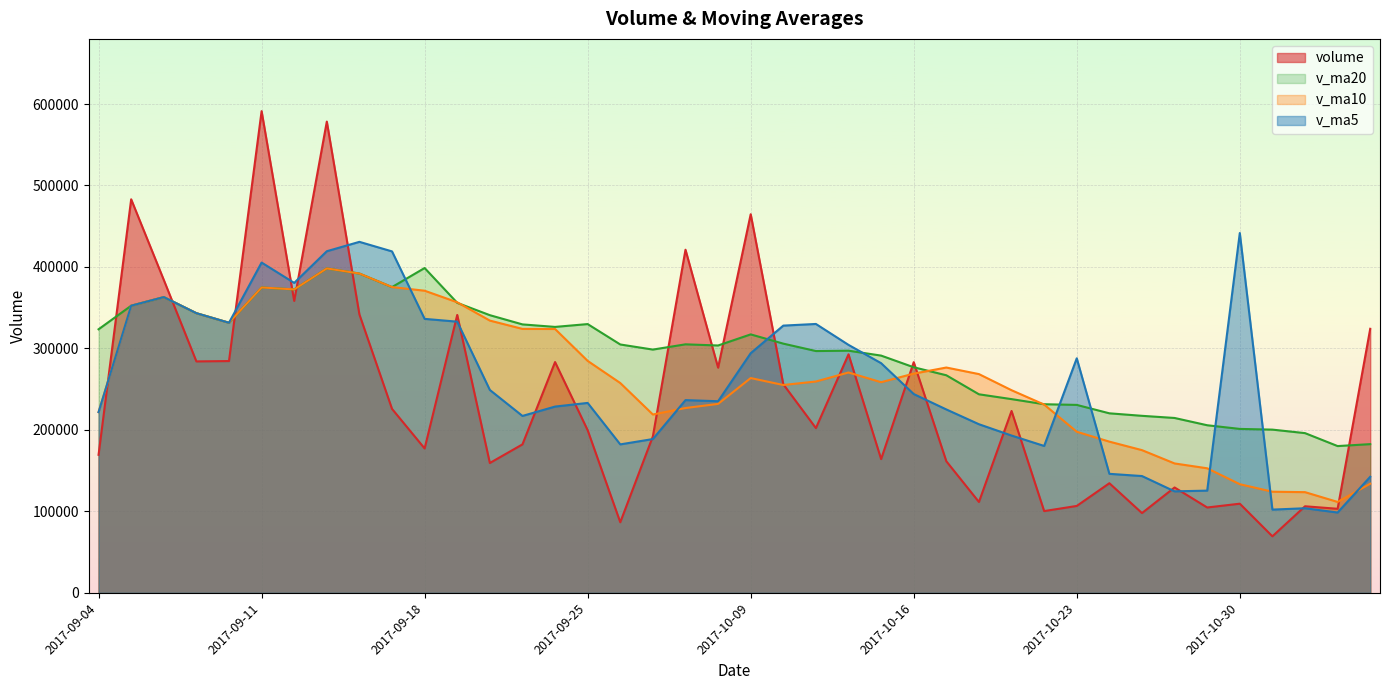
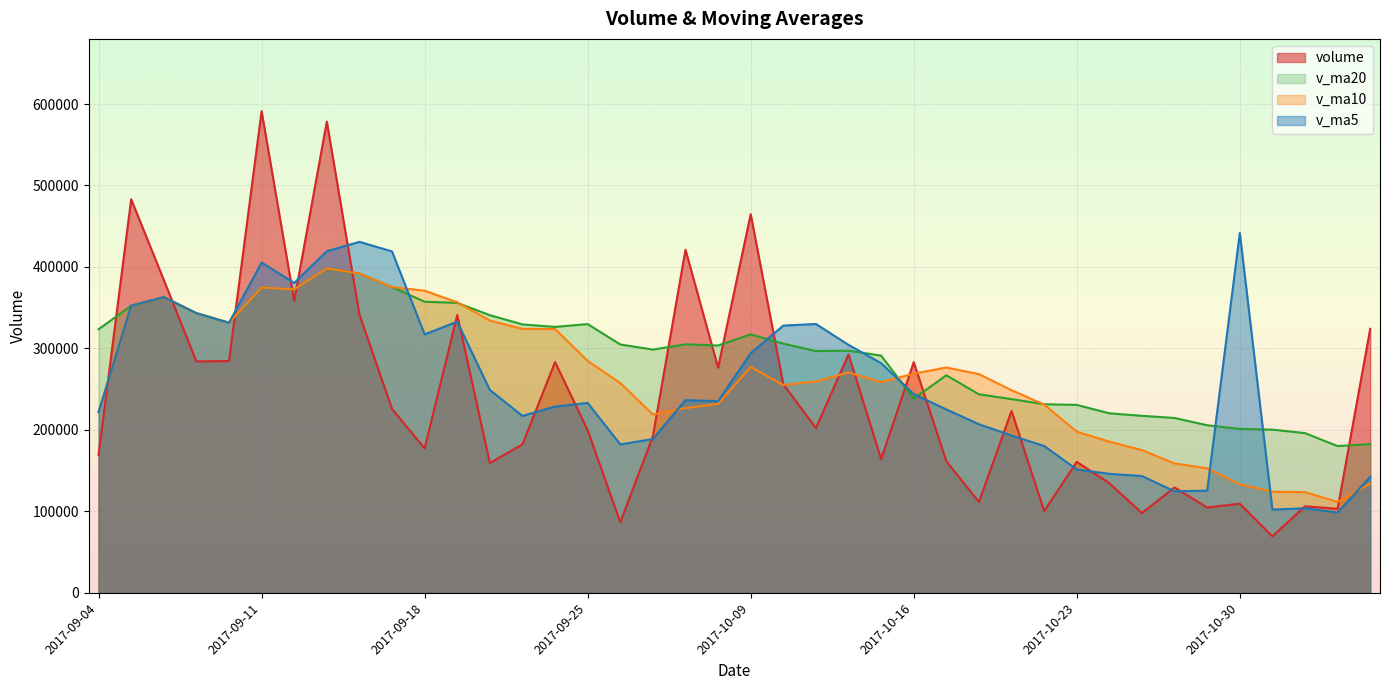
v_ma20, 2017-09-18: 400000 -> 360000
v_ma5, 2017-09-18: 340000 -> 320000
v_ma10, 2017-10-09: 260000 -> 280000
v_ma20, 2017-10-16: 280000 -> 240000
volume, 2017-10-23: 110000 -> 160000
v_ma5, 2017-10-23: 290000 -> 150000
